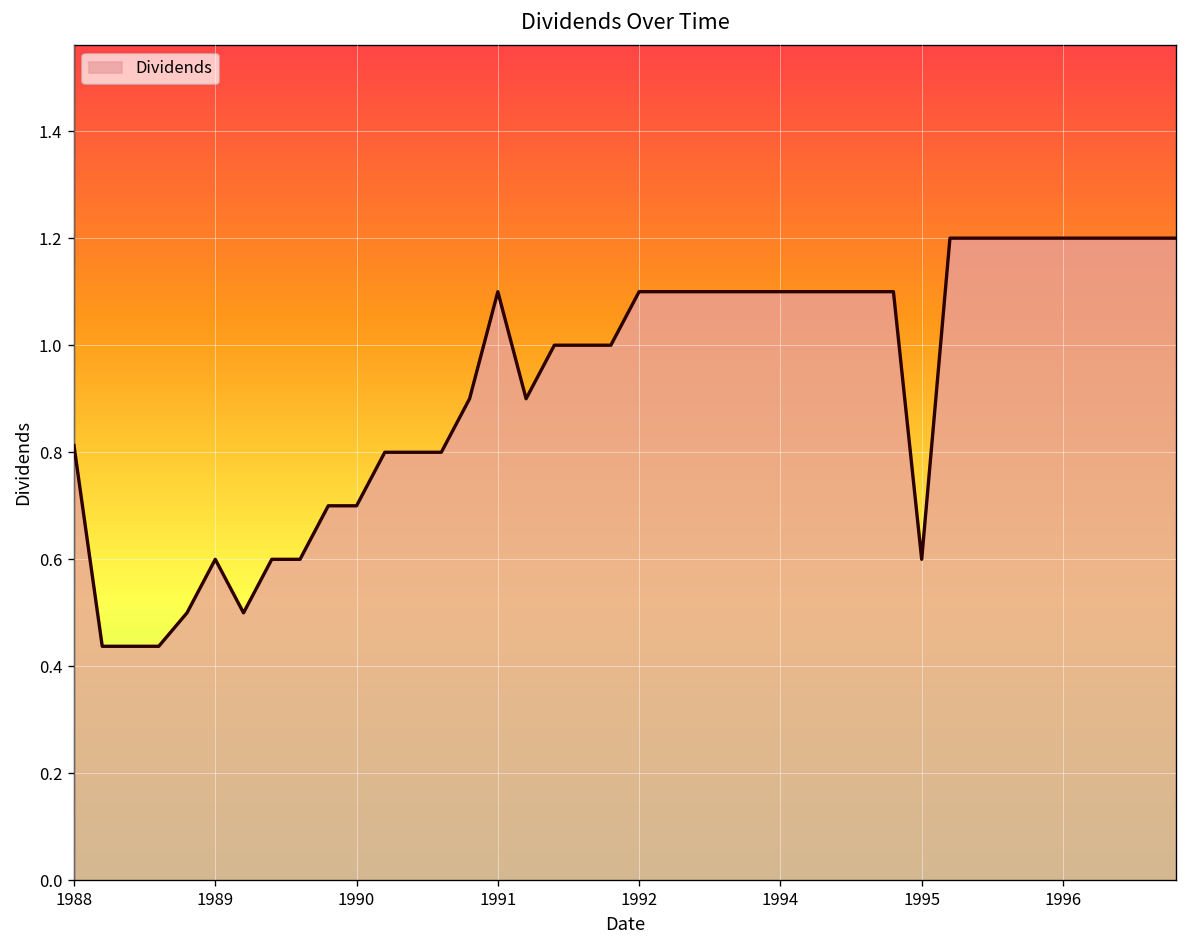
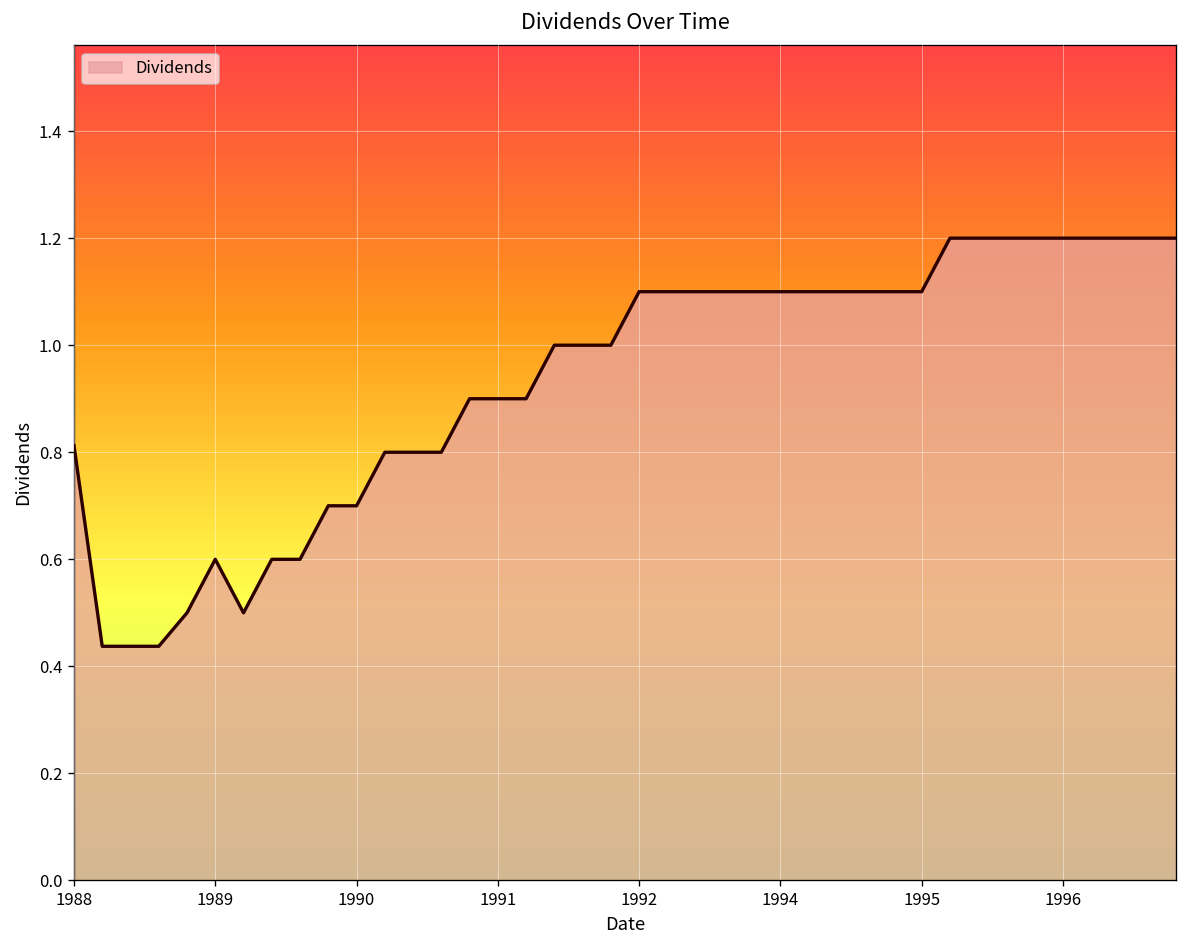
1991: 1.1 -> 0.9
1995: 0.6 -> 1.1
